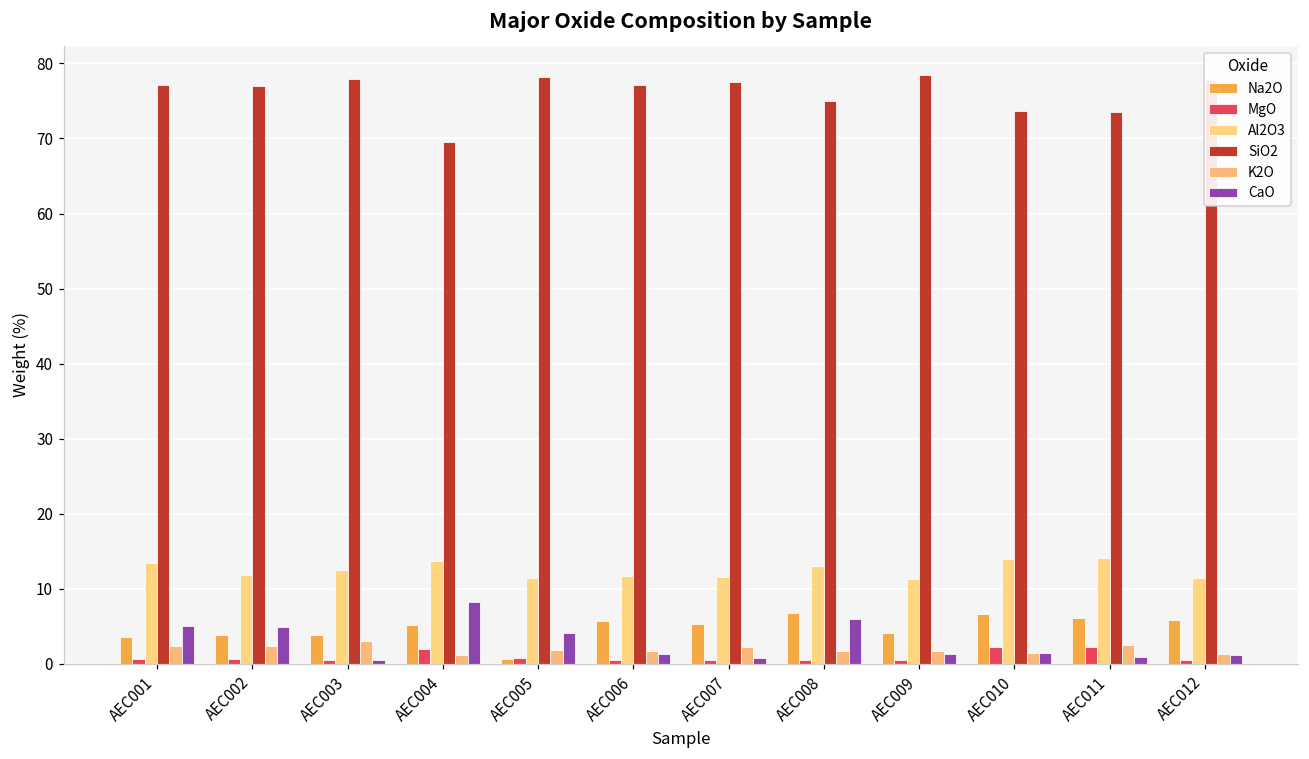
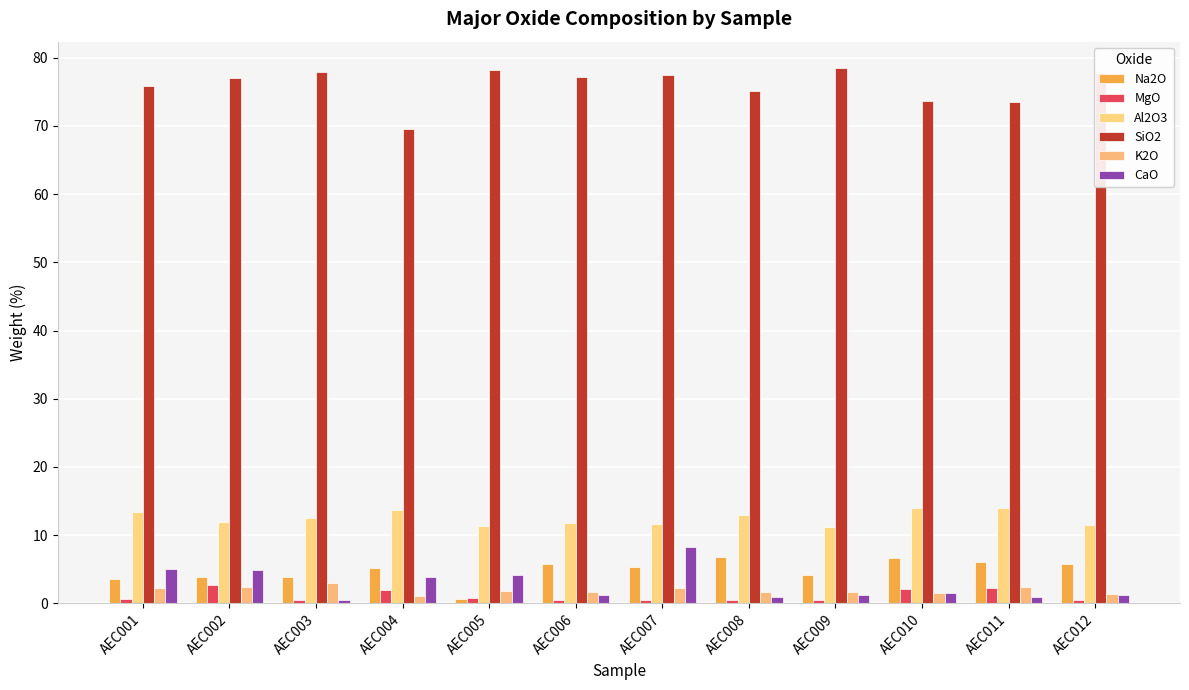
SiO2, AEC001: 77 -> 76
MgO, AEC002: 1 -> 3
CaO, AEC004: 8 -> 4
CaO, AEC007: 1 -> 8
CaO, AEC008: 6 -> 1
